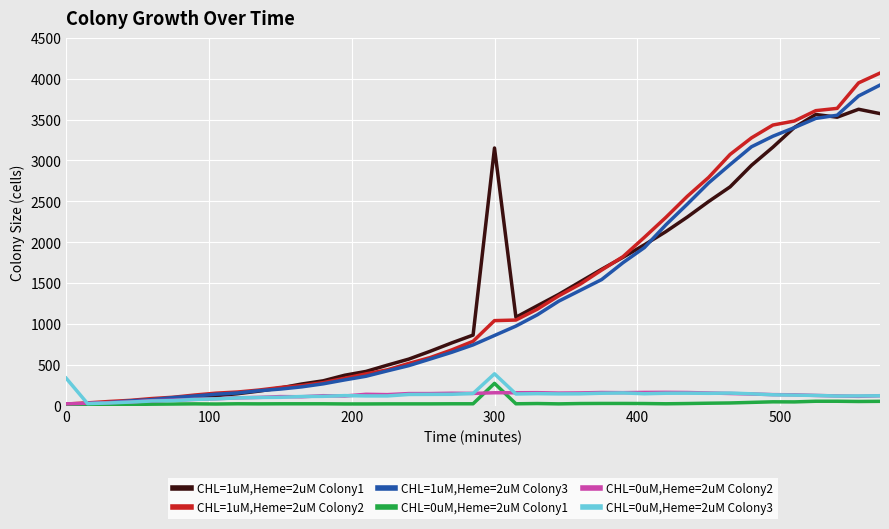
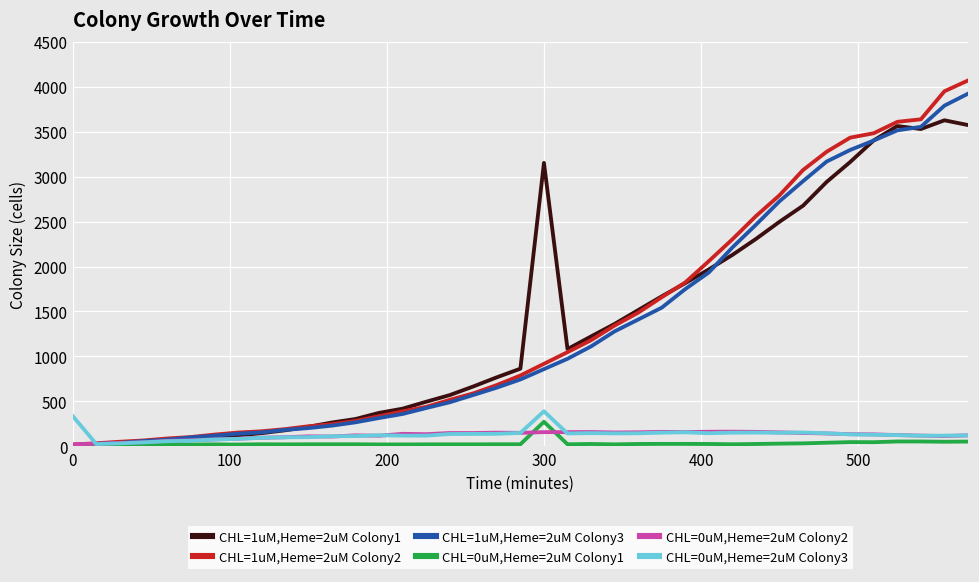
CHL=1uM,Heme=2uM Colony2, 300: 1000 -> 900
